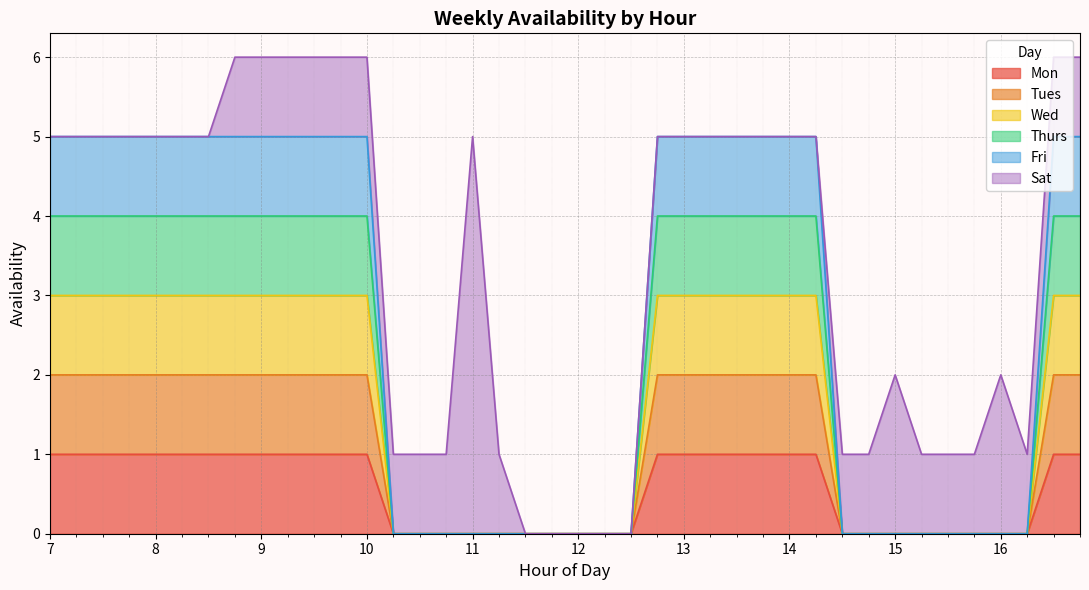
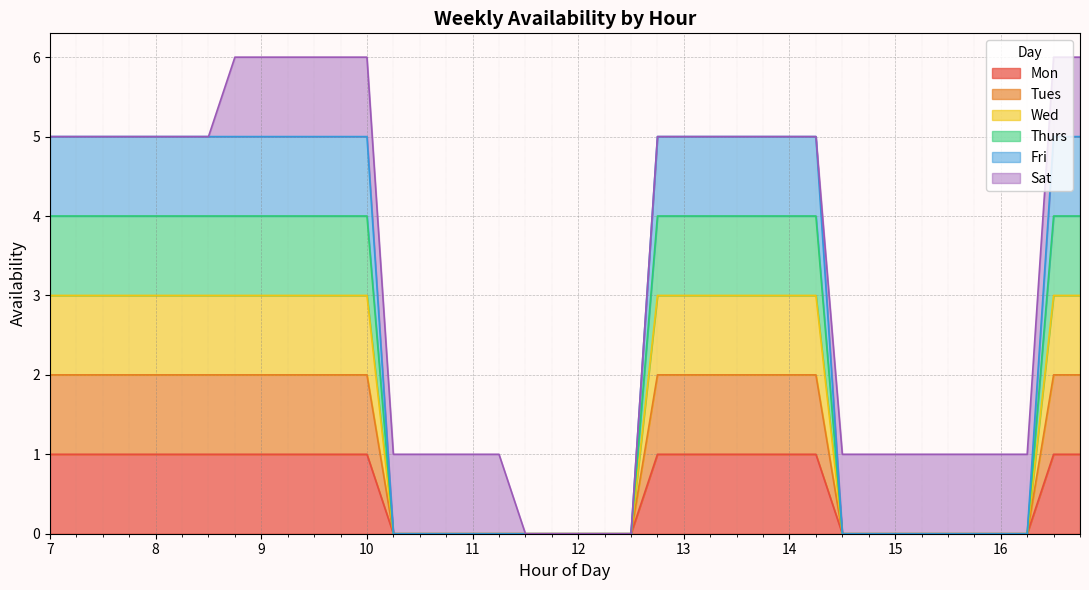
Sat, 11: 5 -> 1
Sat, 15: 2 -> 1
Sat, 16: 2 -> 1
